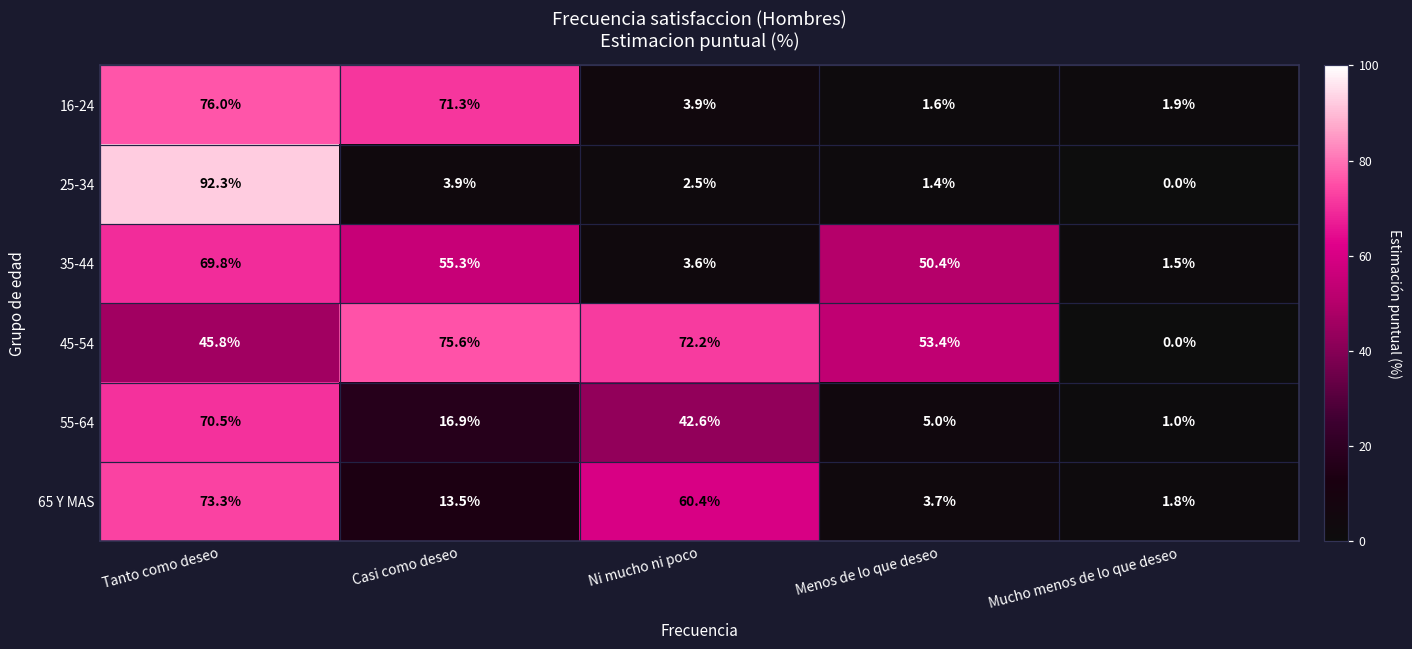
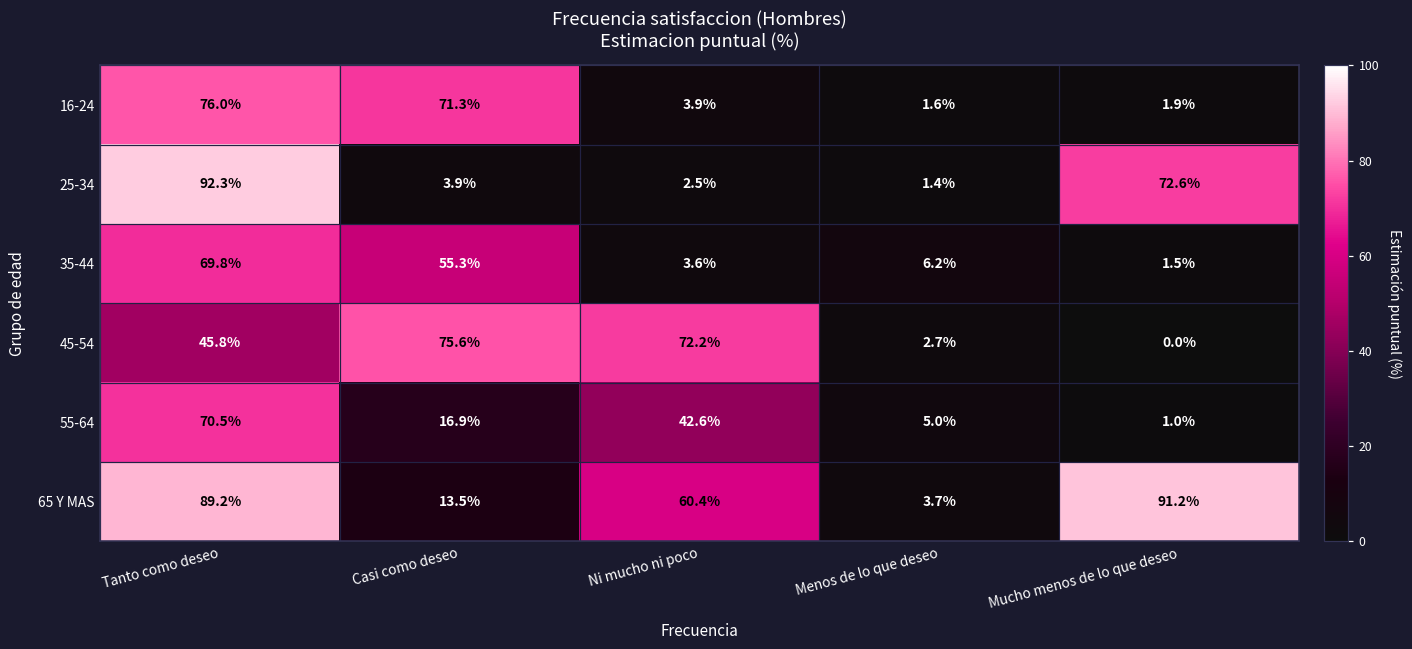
25-34, Mucho menos de lo que deseo: 0.0% -> 72.6%
35-44, Menos de lo que deseo: 50.4% -> 6.2%
45-54, Menos de lo que deseo: 53.4% -> 2.7%
65 Y MAS, Tanto como deseo: 73.3% -> 89.2%
65 Y MAS, Mucho menos de lo que deseo: 1.8% -> 91.2%
